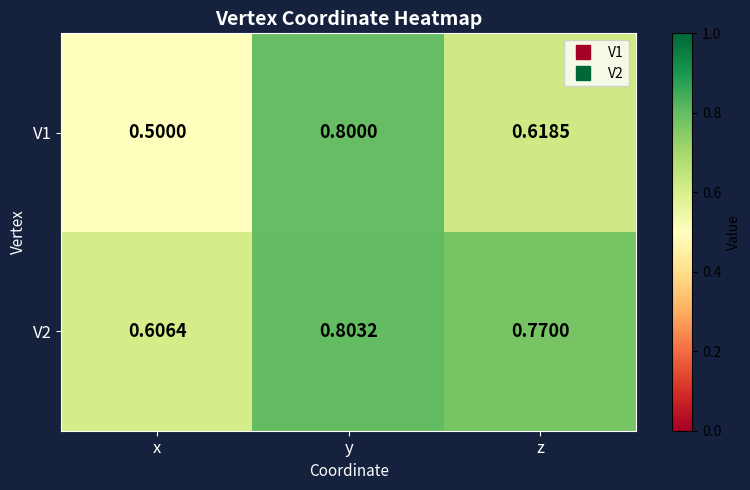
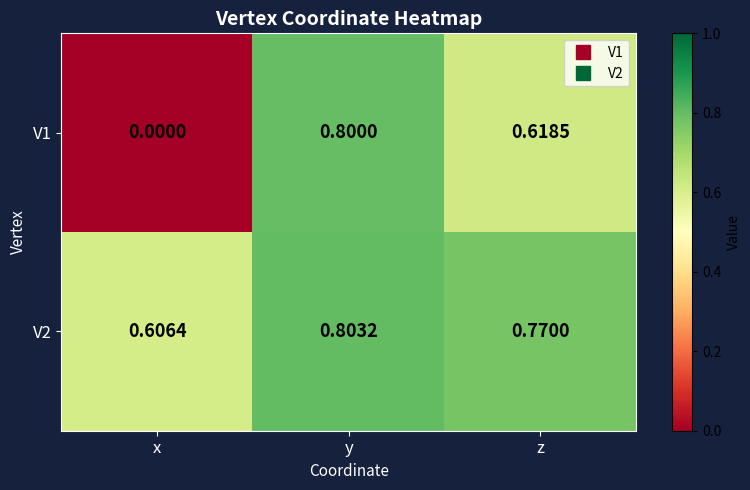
V1, x: 0.5000 -> 0.0000
